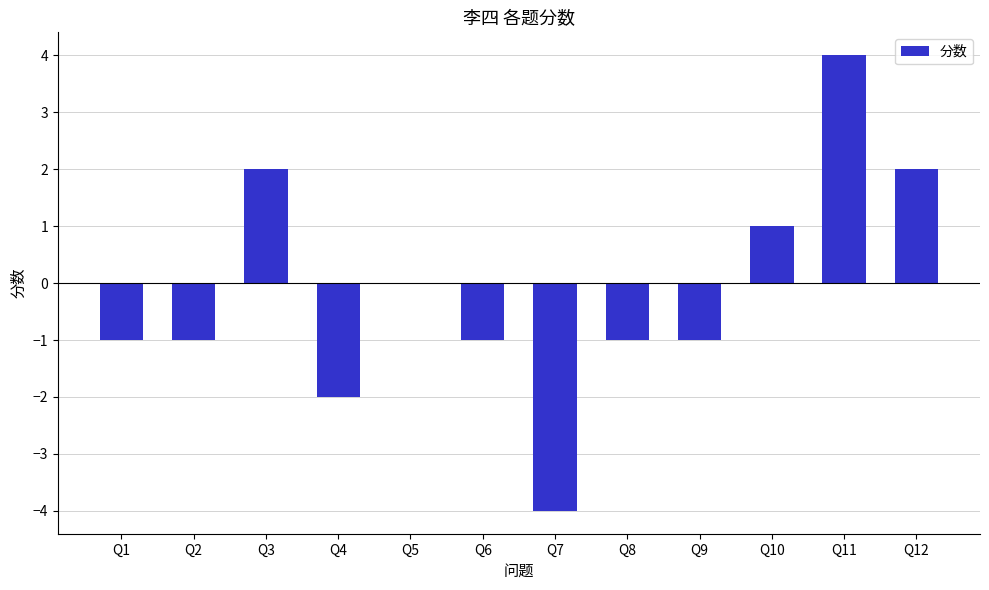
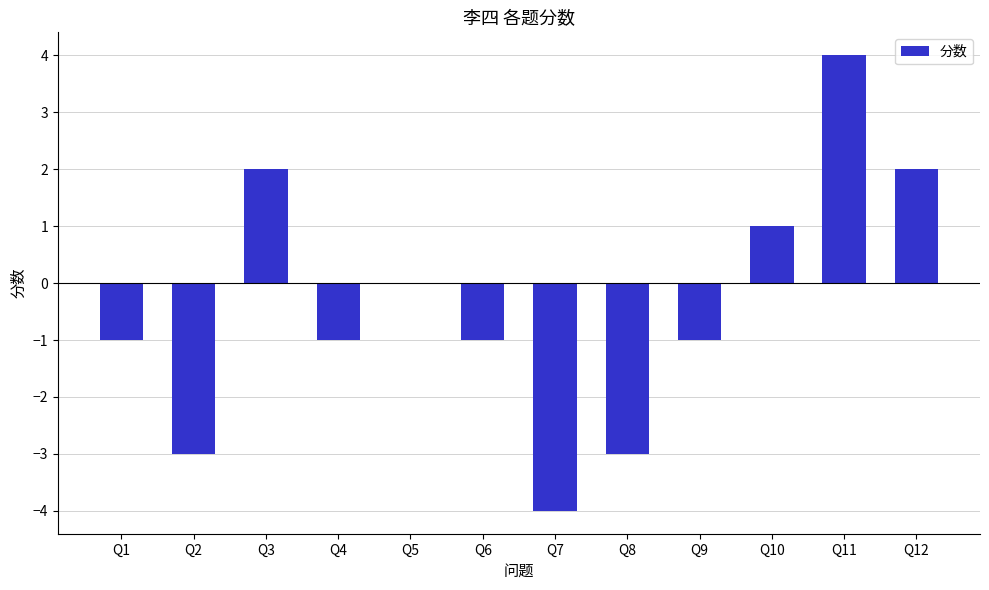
Q2: -1 -> -3
Q4: -2 -> -1
Q8: -1 -> -3
